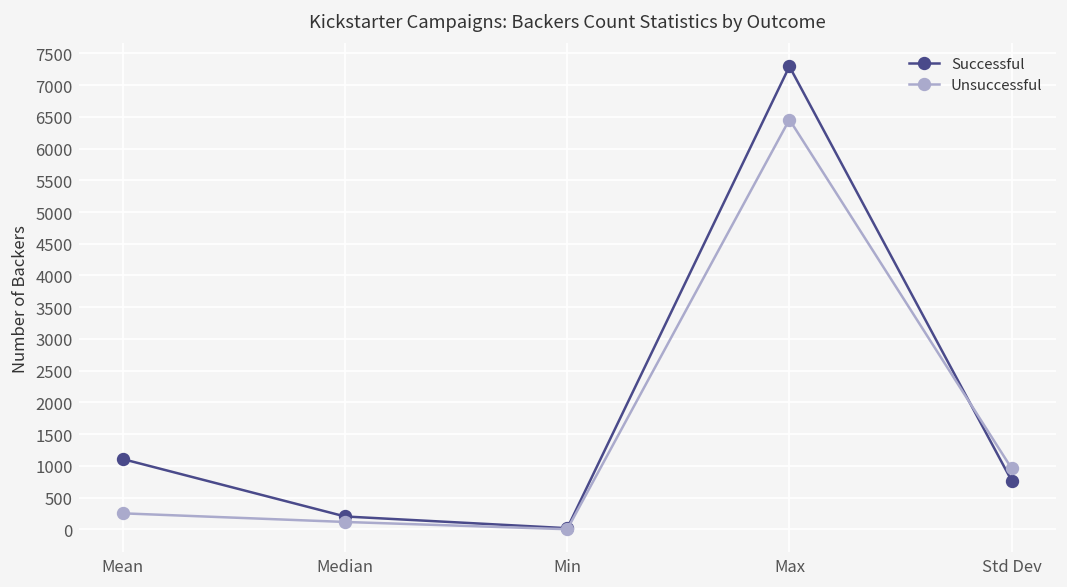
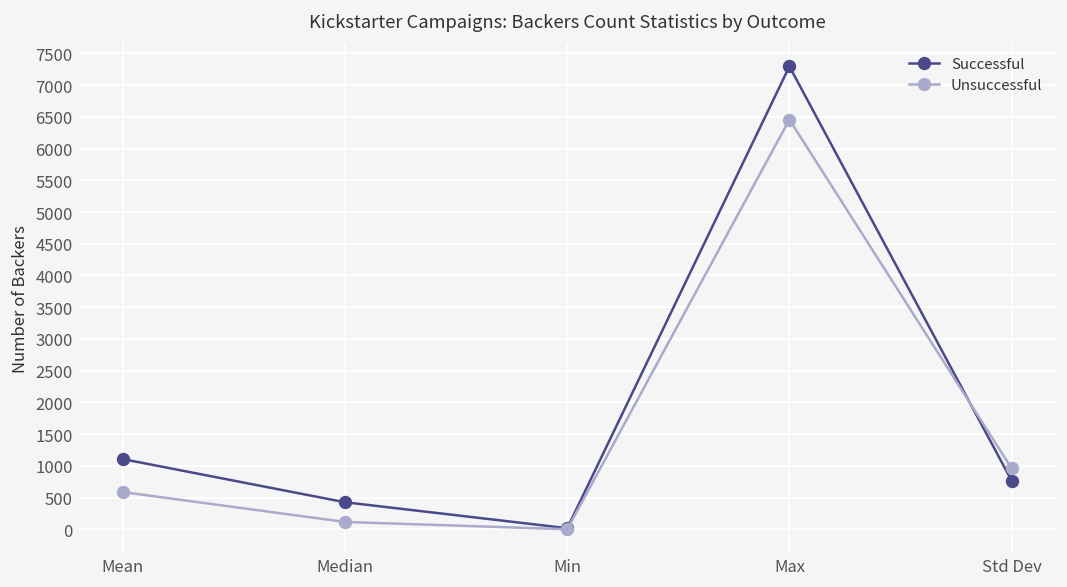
Unsuccessful, Mean: 300 -> 600
Successful, Median: 200 -> 400
